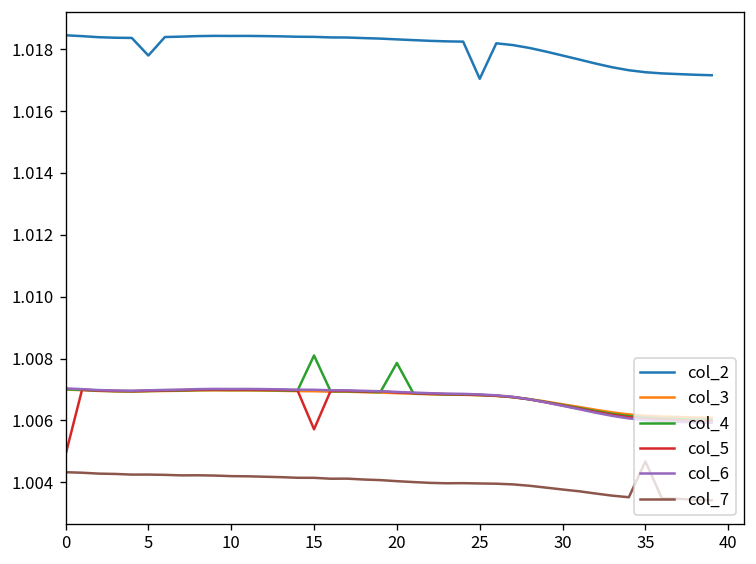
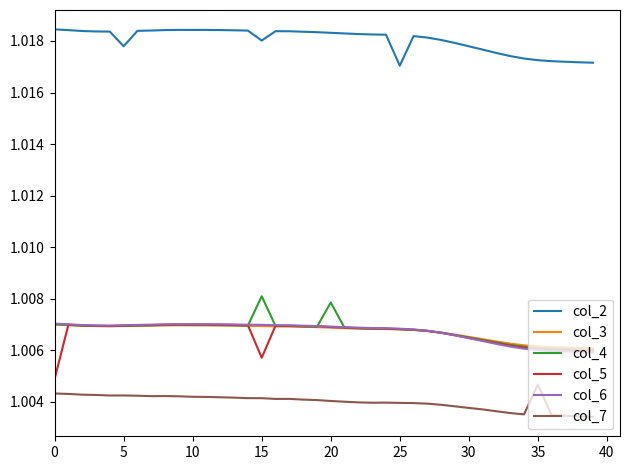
col_2, 15: 1.0184 -> 1.0180
